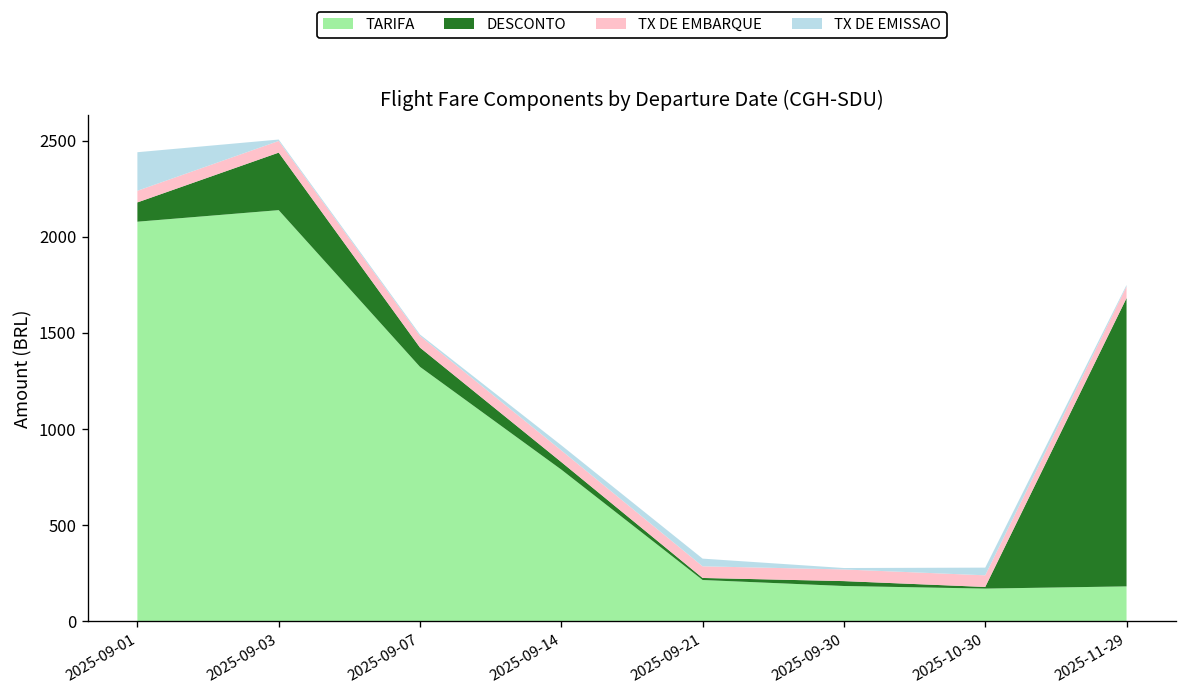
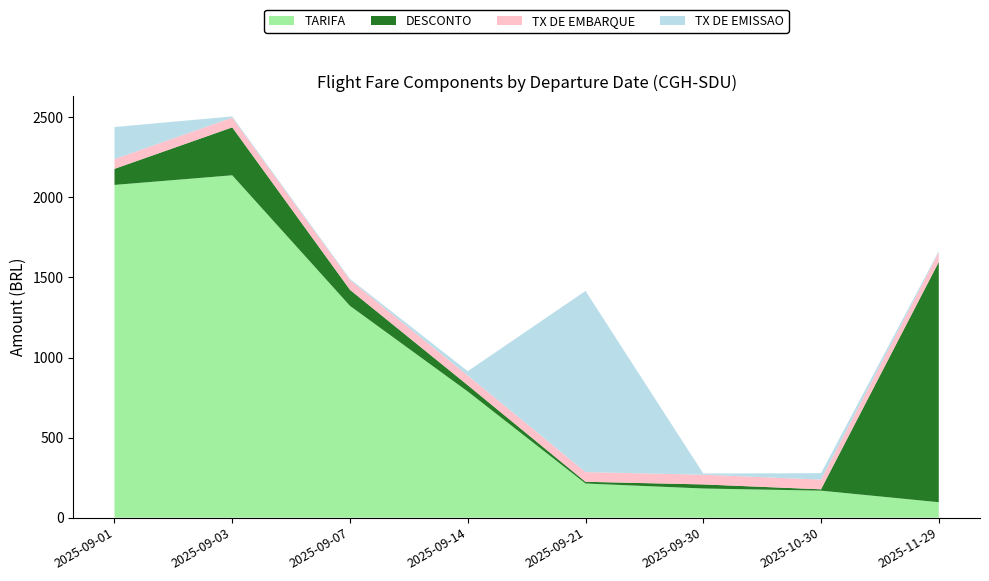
TX DE EMISSAO, 2025-09-21: 40 -> 1130
TARIFA, 2025-11-29: 180 -> 100
